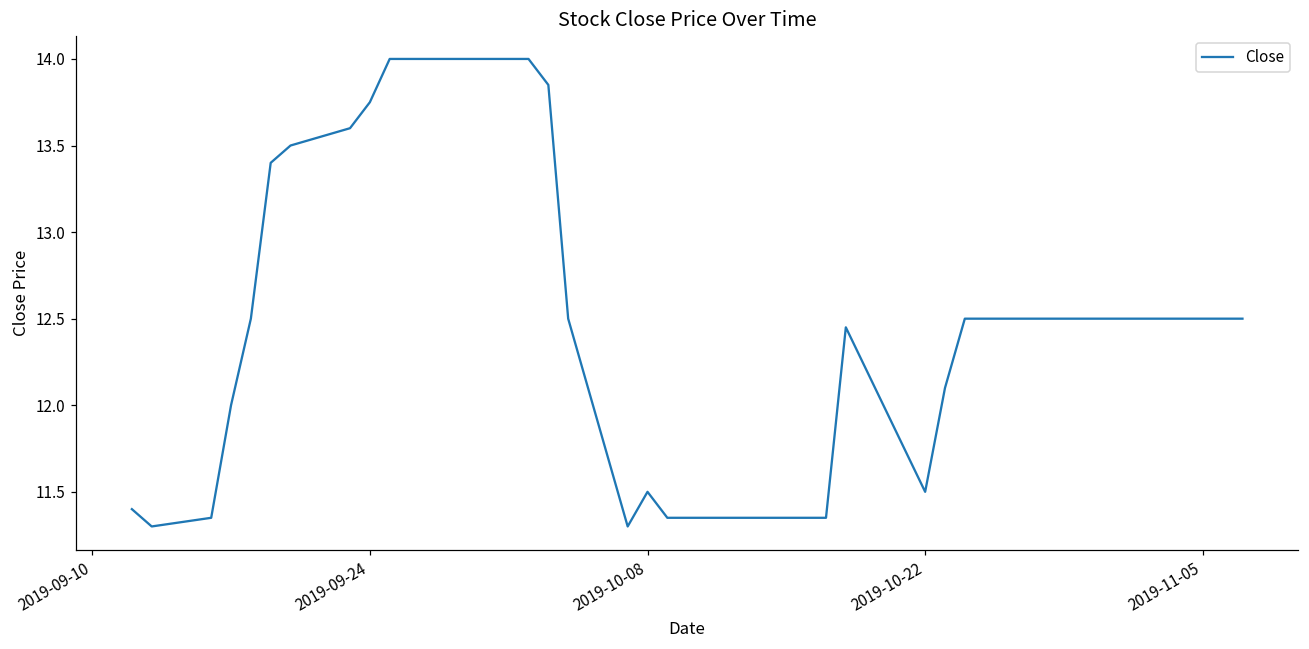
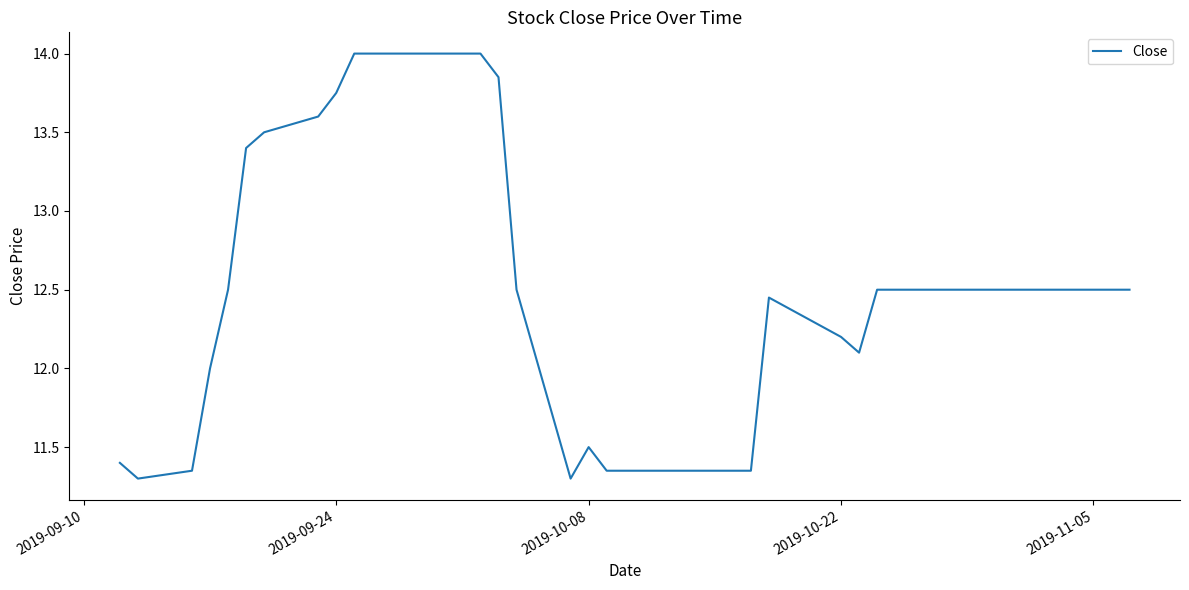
2019-10-22: 11.5 -> 12.2
